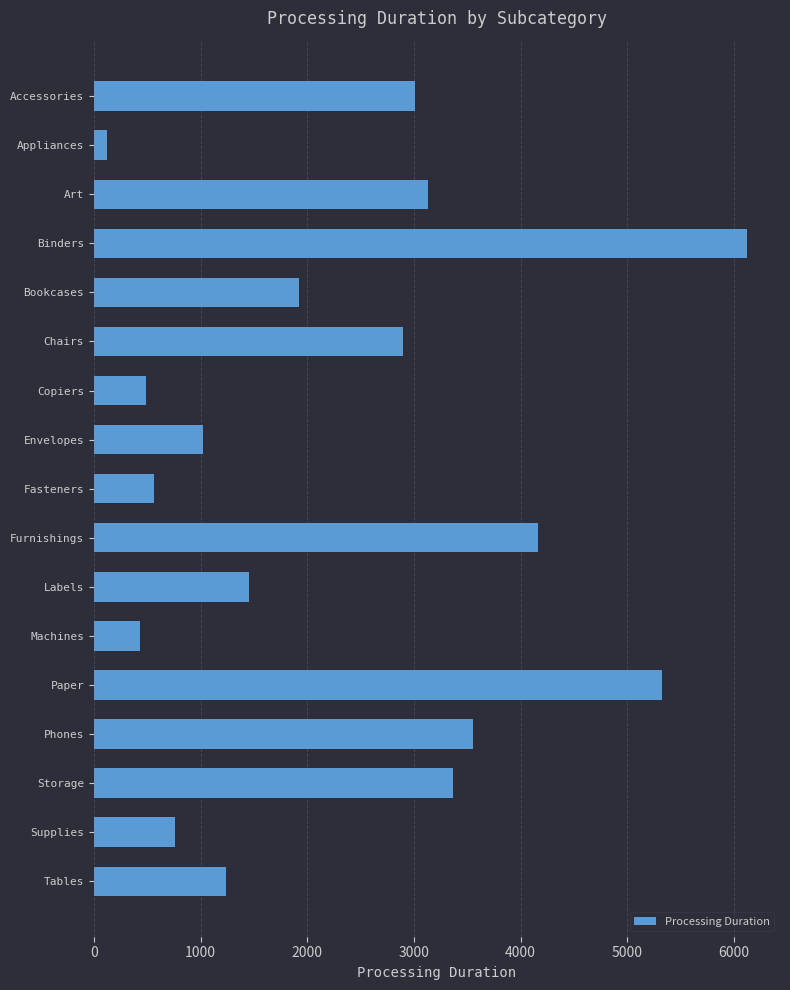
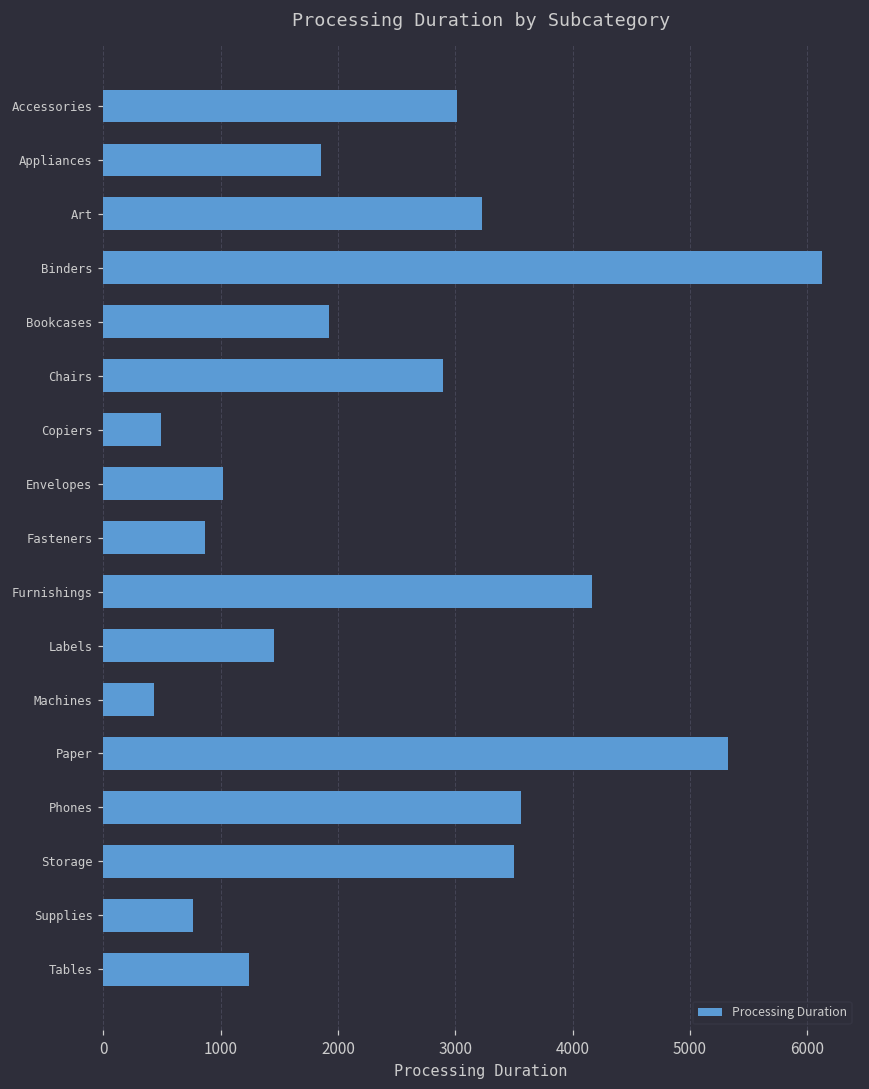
Appliances: 120 -> 1860
Art: 3140 -> 3230
Fasteners: 560 -> 860
Storage: 3360 -> 3500
